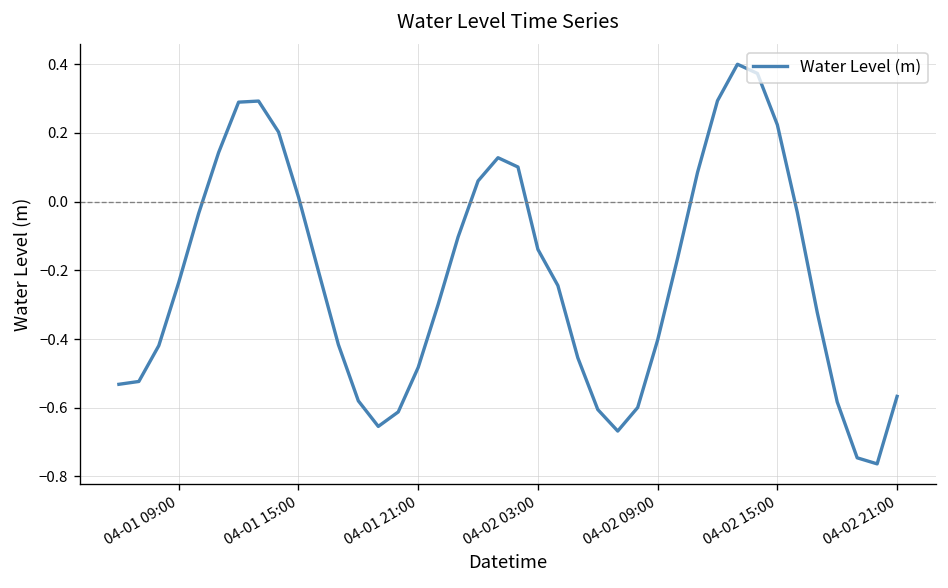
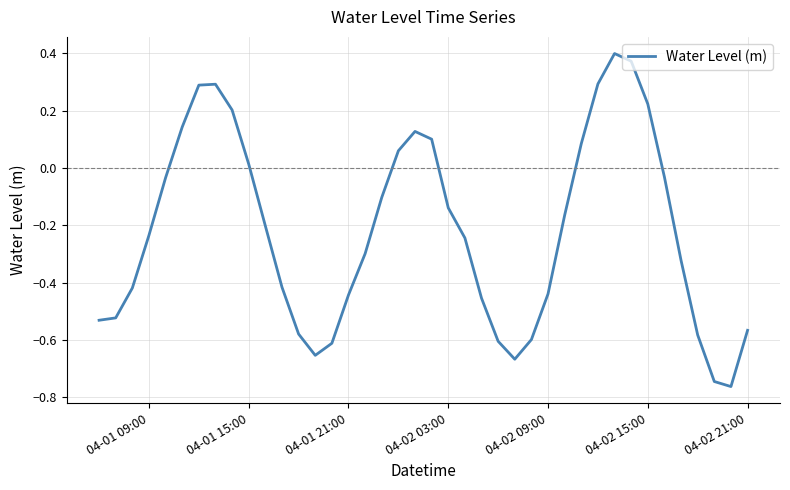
04-01 21:00: -0.48 -> -0.44
04-02 09:00: -0.40 -> -0.44
